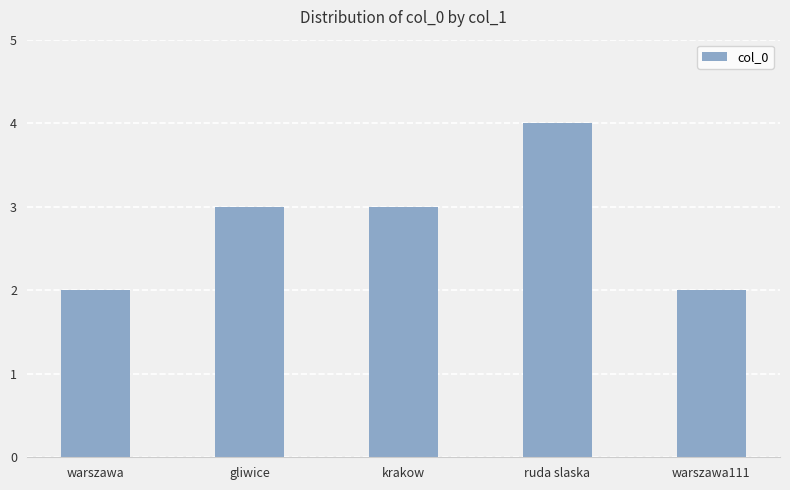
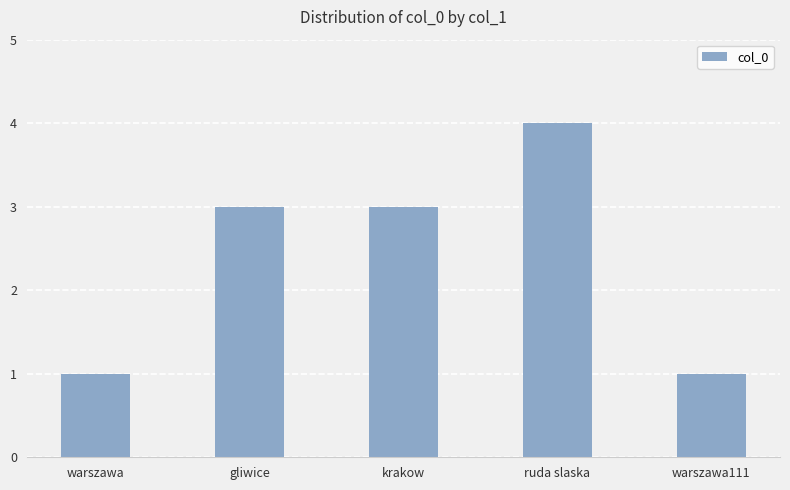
warszawa: 2 -> 1
warszawa111: 2 -> 1
